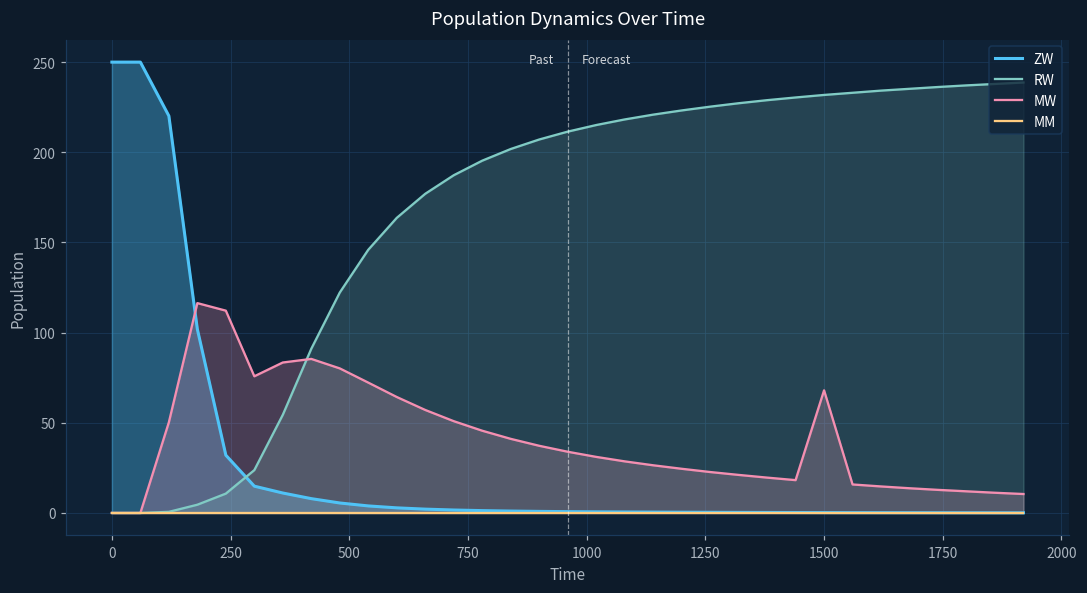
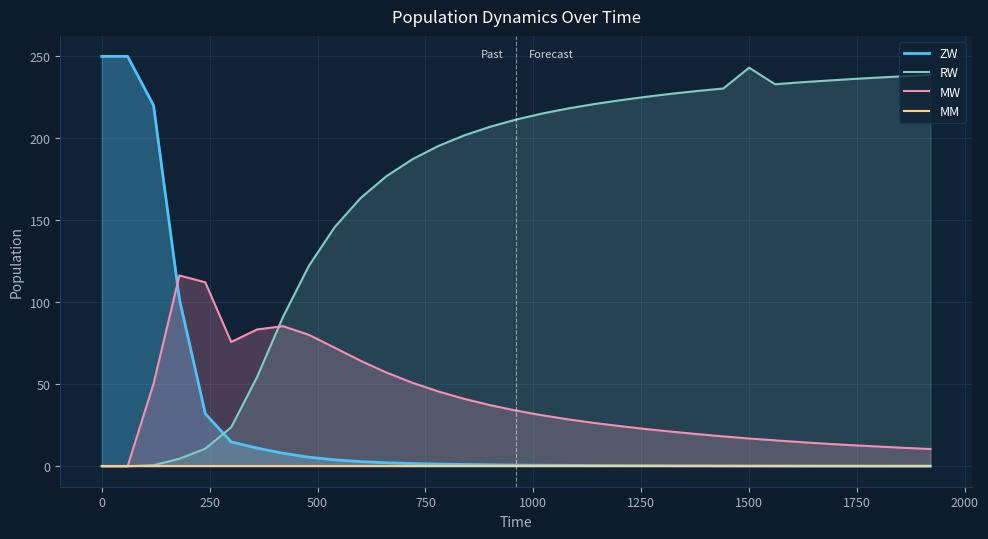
RW, 1500: 232 -> 243
MW, 1500: 68 -> 17
